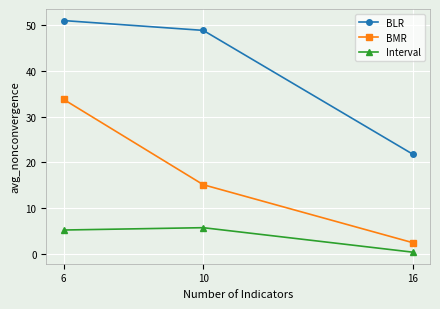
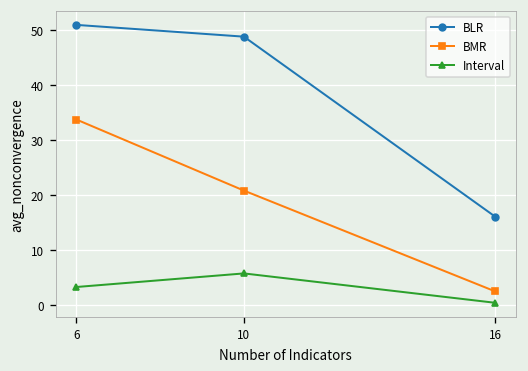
Interval, 6: 5 -> 3
BMR, 10: 15 -> 21
BLR, 16: 22 -> 16
